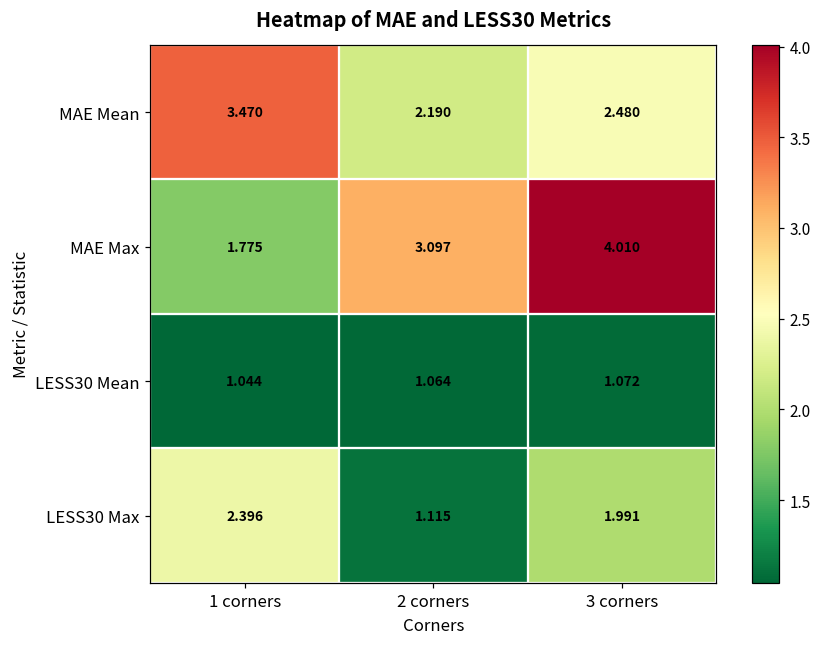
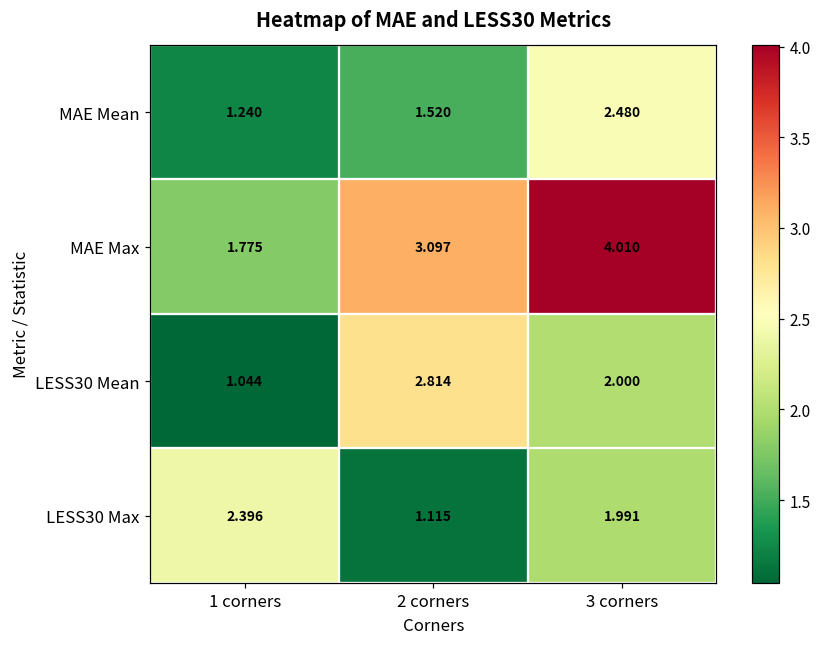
MAE Mean, 1 corners: 3.470 -> 1.240
MAE Mean, 2 corners: 2.190 -> 1.520
LESS30 Mean, 2 corners: 1.064 -> 2.814
LESS30 Mean, 3 corners: 1.072 -> 2.000
